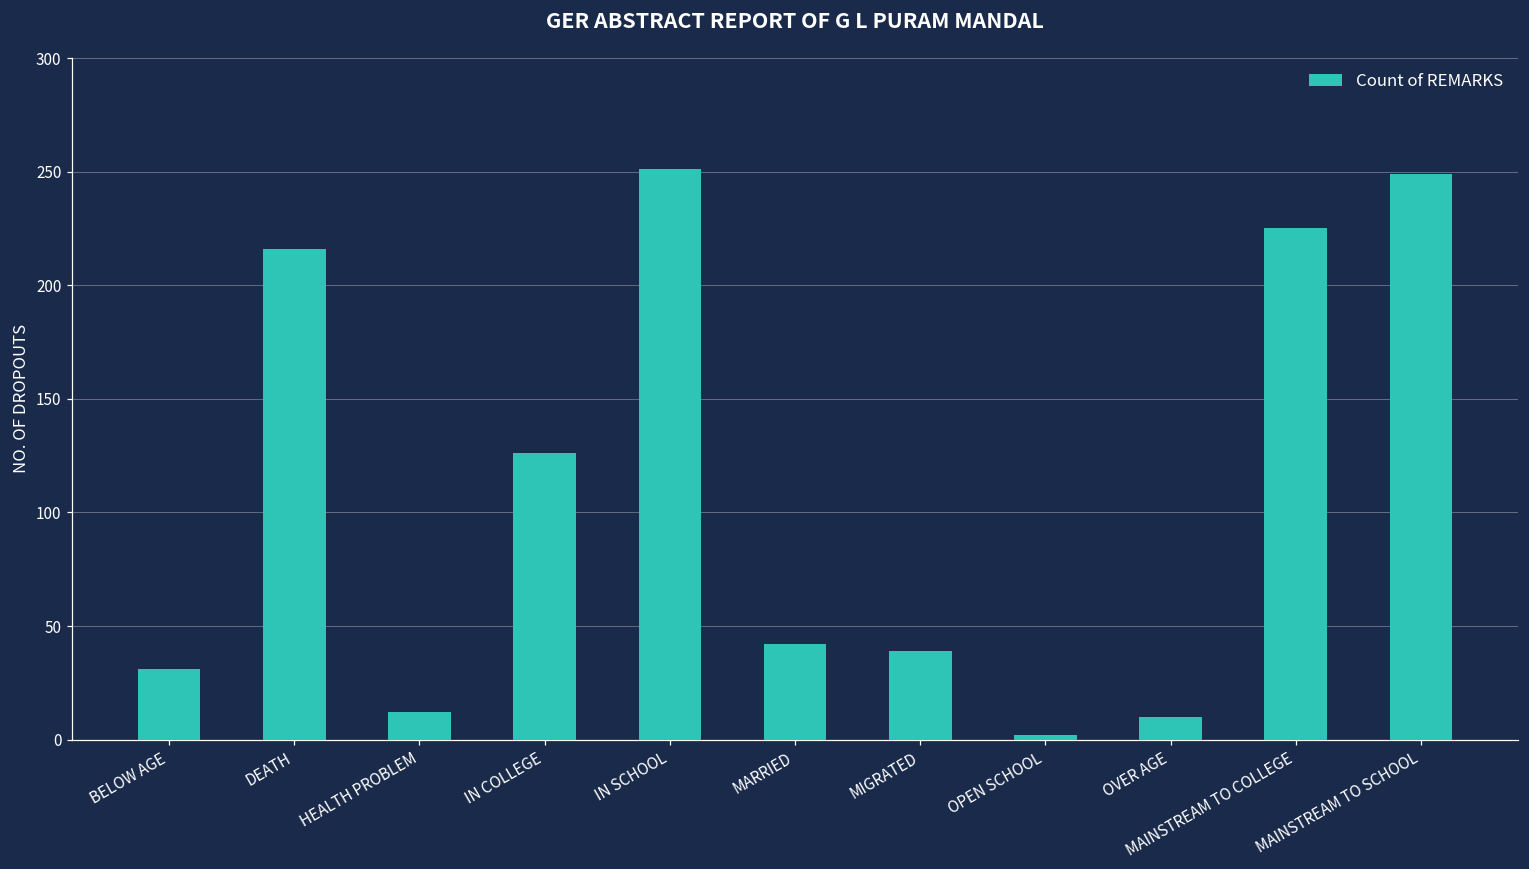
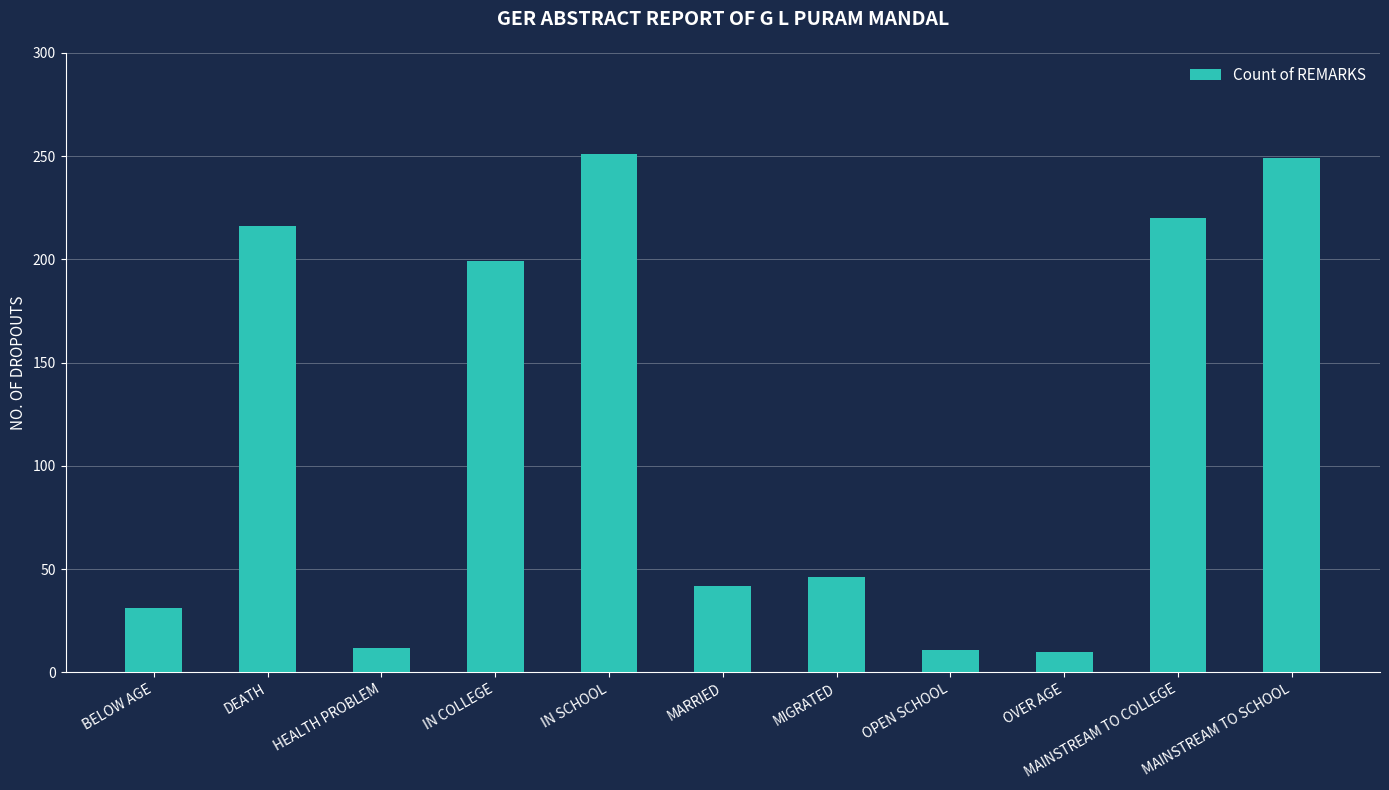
IN COLLEGE: 126 -> 199
MIGRATED: 39 -> 46
OPEN SCHOOL: 2 -> 11
MAINSTREAM TO COLLEGE: 225 -> 220
